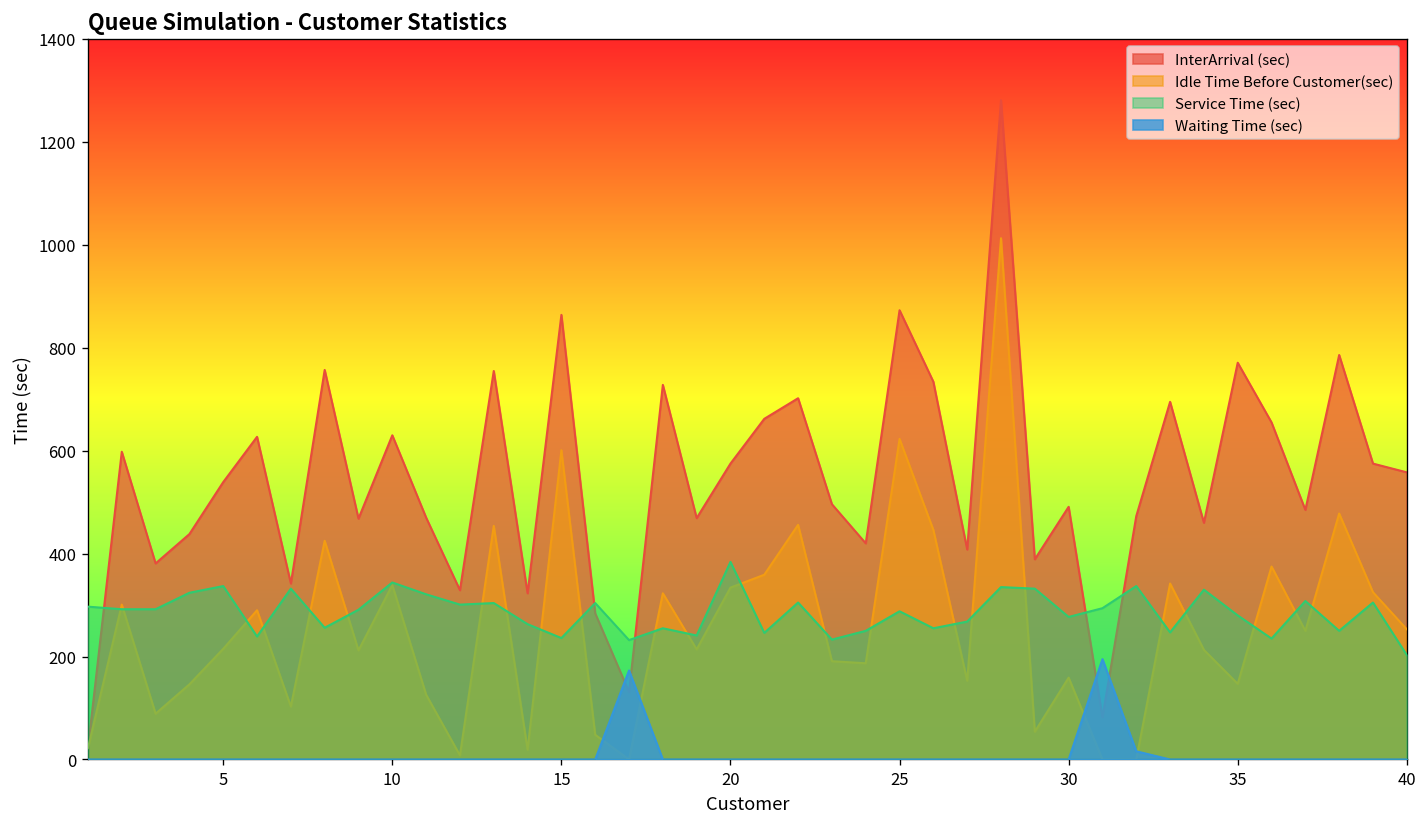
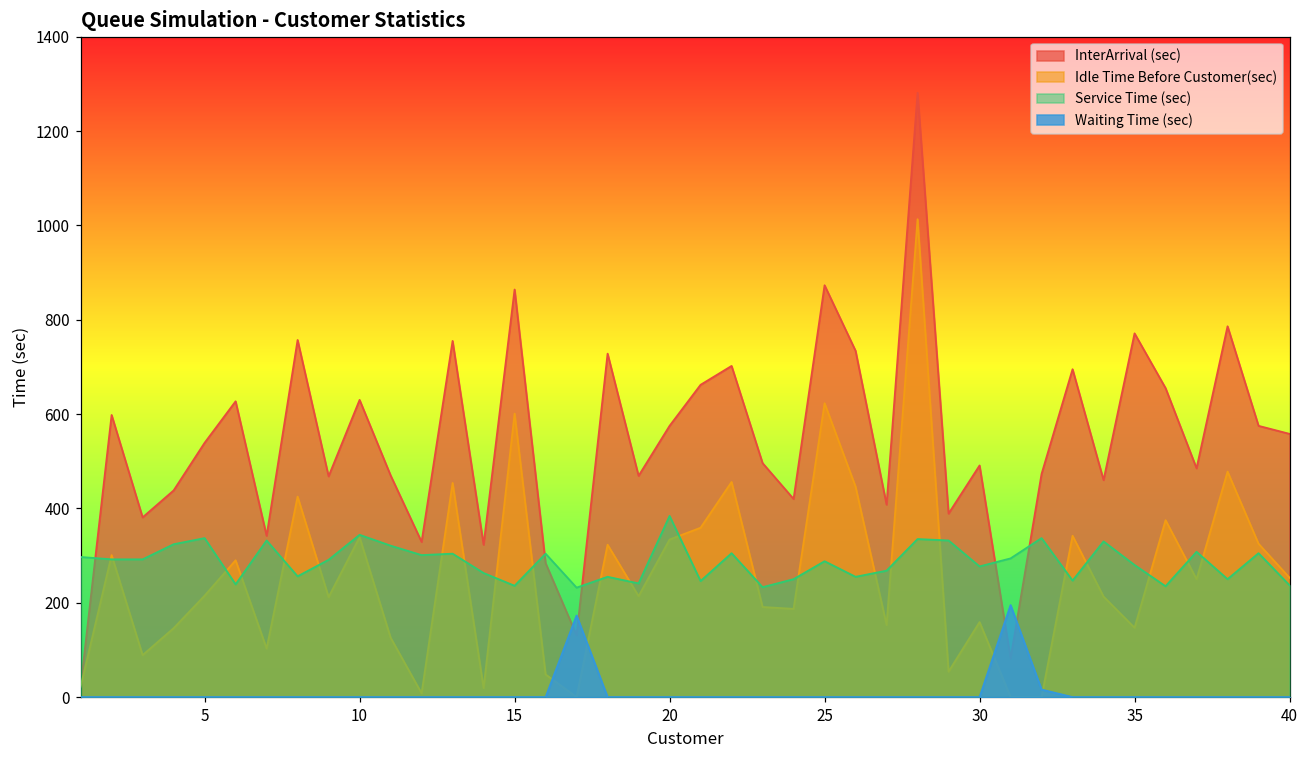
Service Time (sec), 40: 200 -> 240
